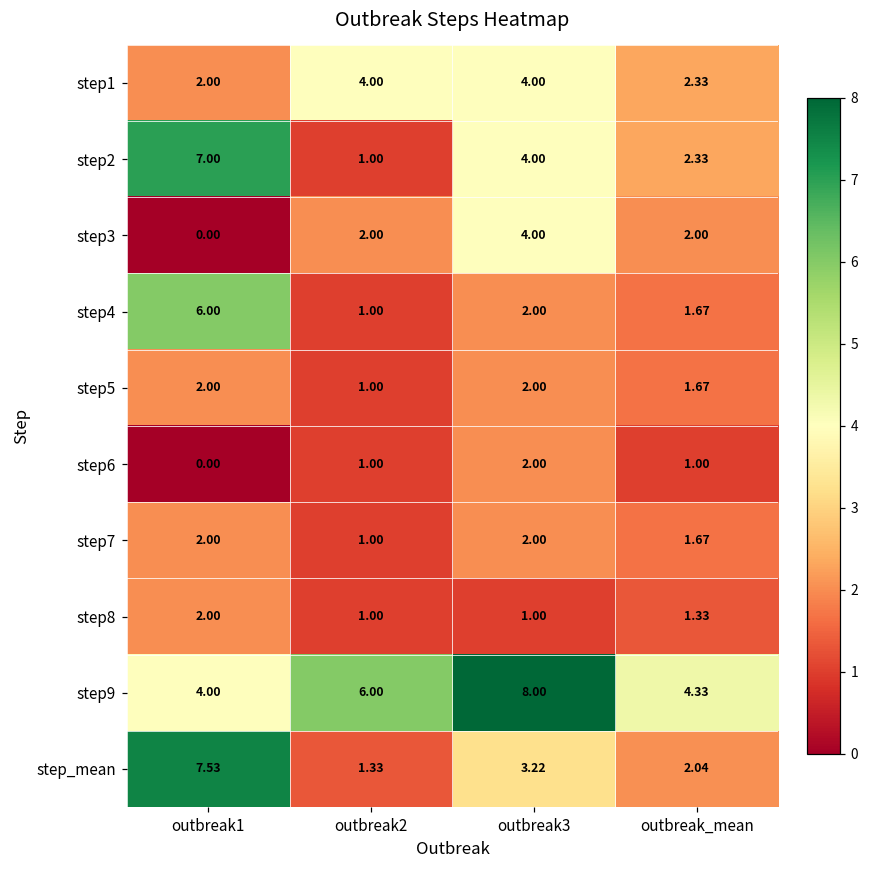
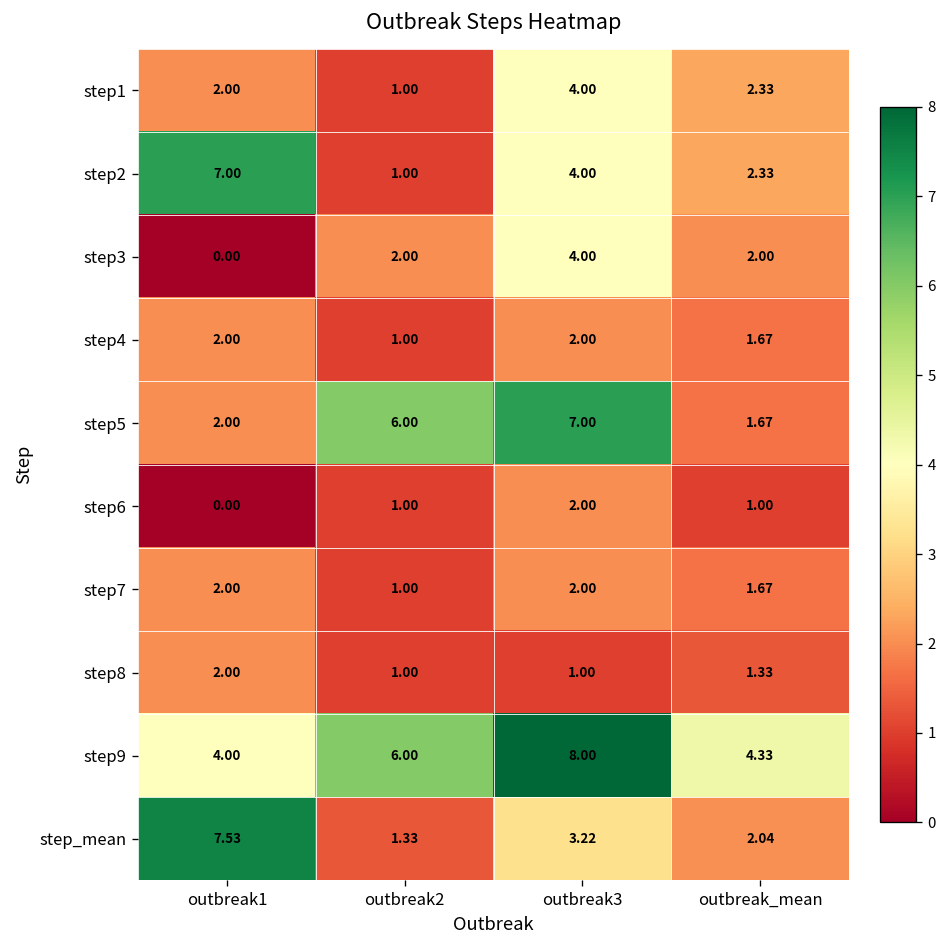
step1, outbreak2: 4.00 -> 1.00
step4, outbreak1: 6.00 -> 2.00
step5, outbreak2: 1.00 -> 6.00
step5, outbreak3: 2.00 -> 7.00
